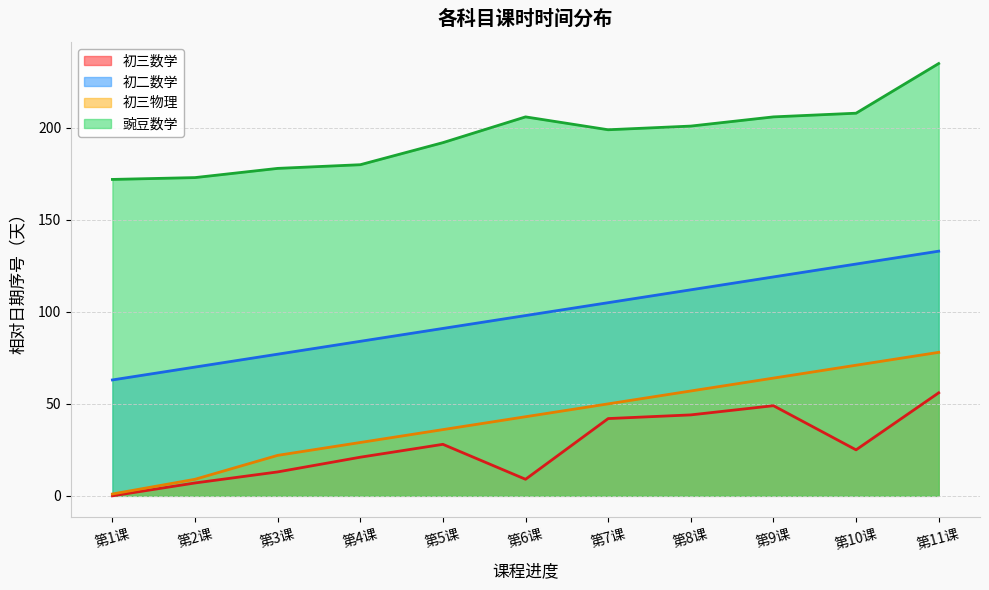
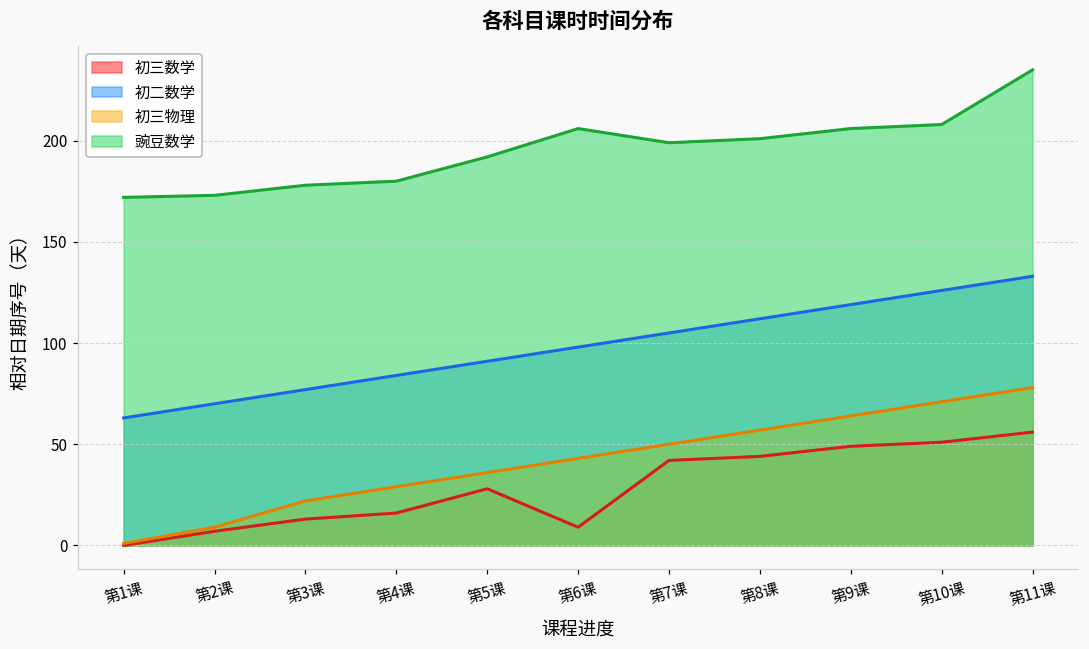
初三数学, 第4课: 21 -> 16
初三数学, 第10课: 25 -> 51
